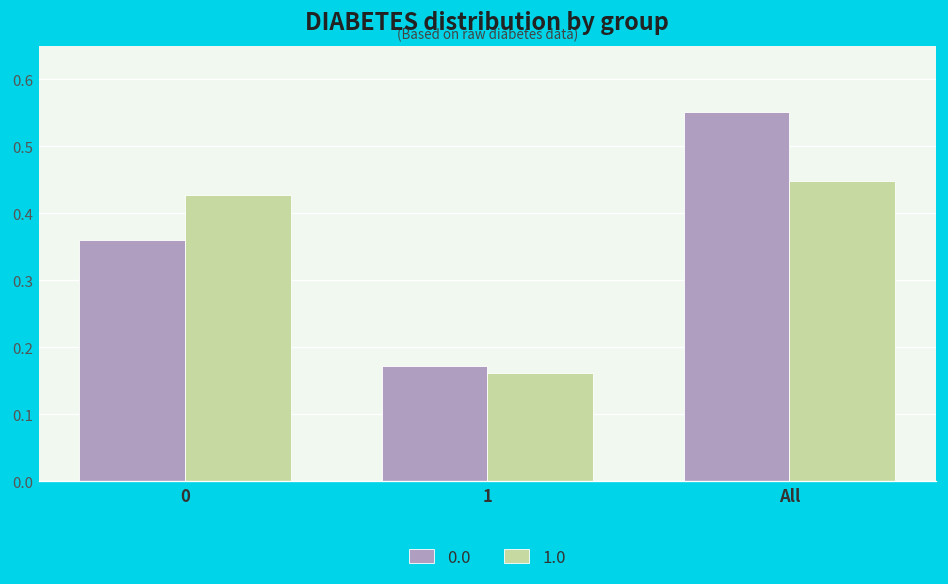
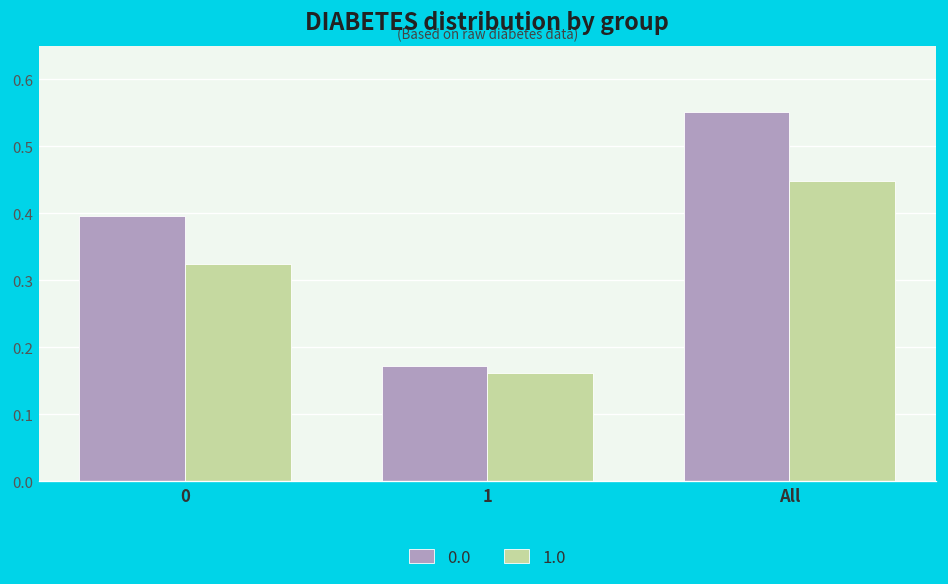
0.0, 0: 0.36 -> 0.40
1.0, 0: 0.43 -> 0.32
